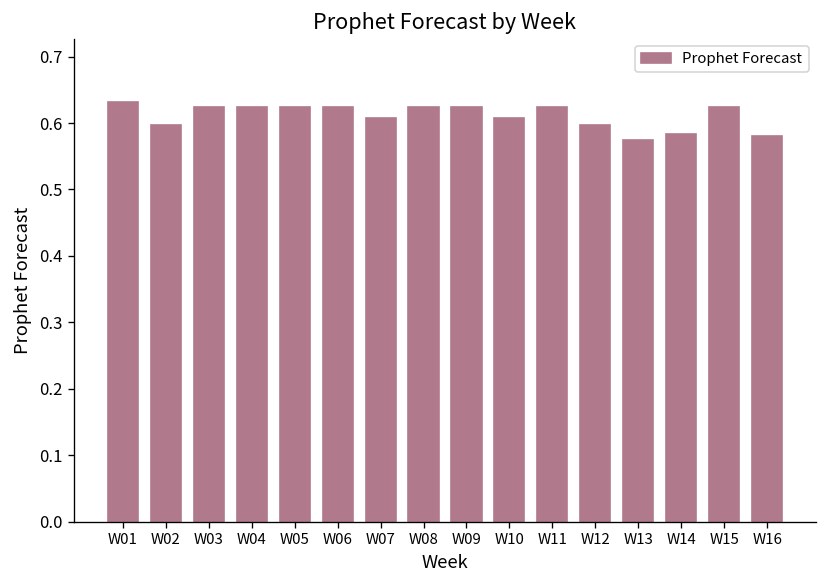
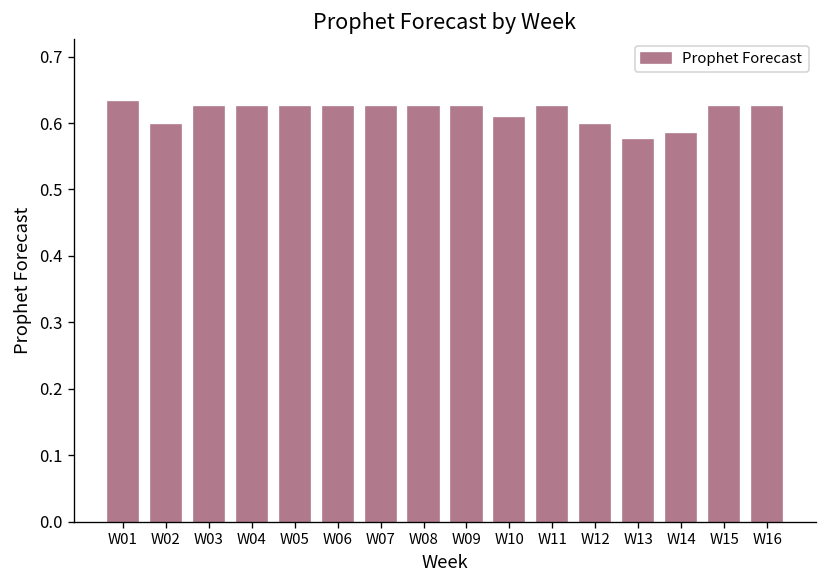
W07: 0.61 -> 0.62
W16: 0.58 -> 0.62
